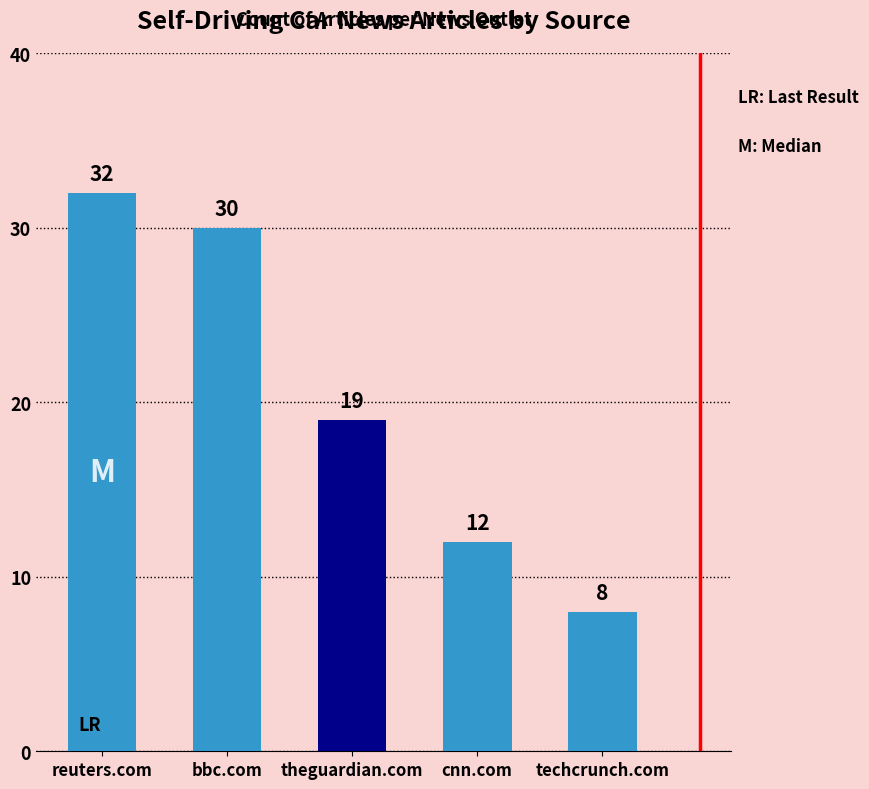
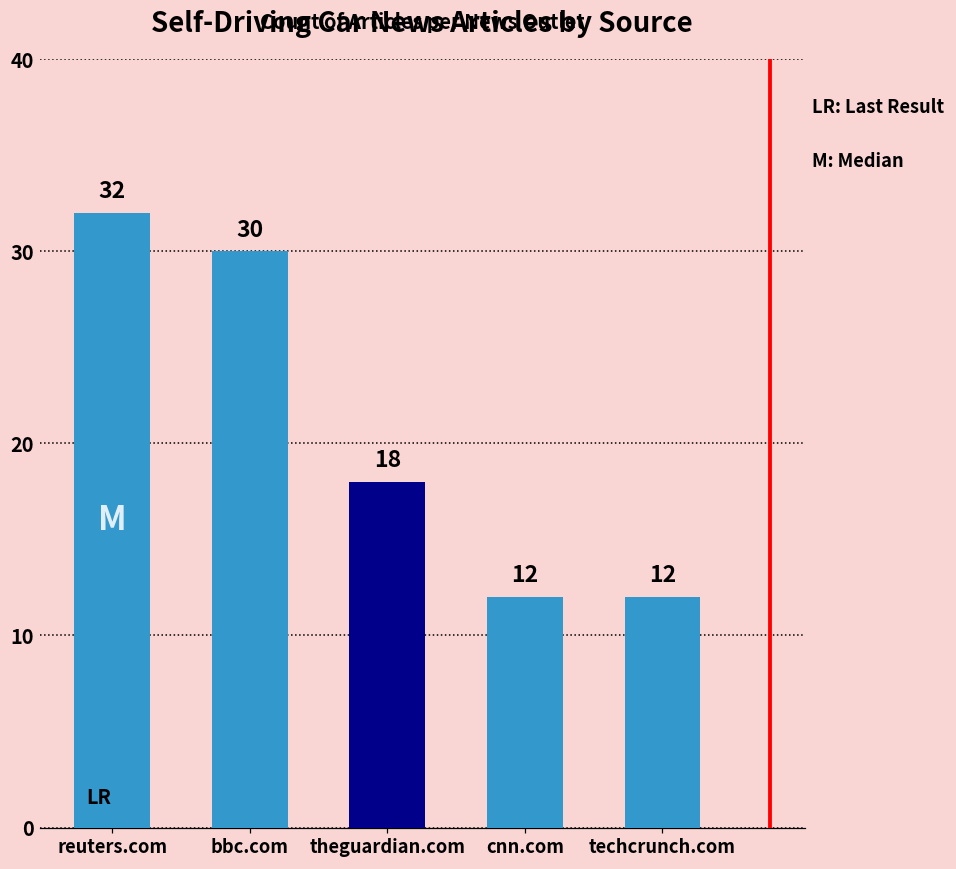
theguardian.com: 19 -> 18
techcrunch.com: 8 -> 12
